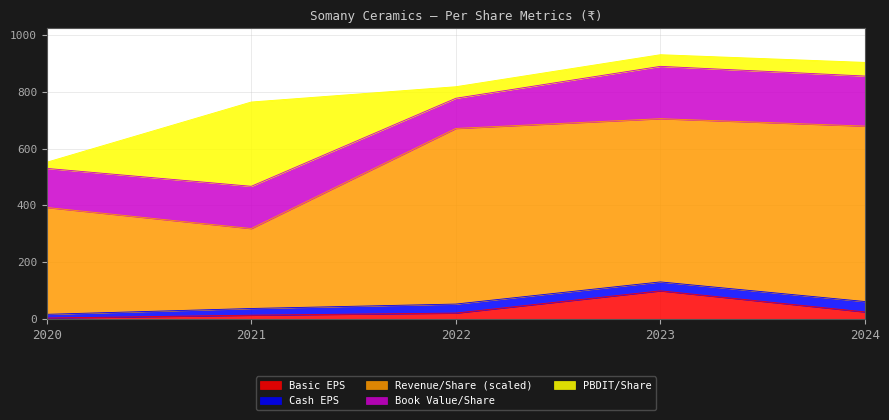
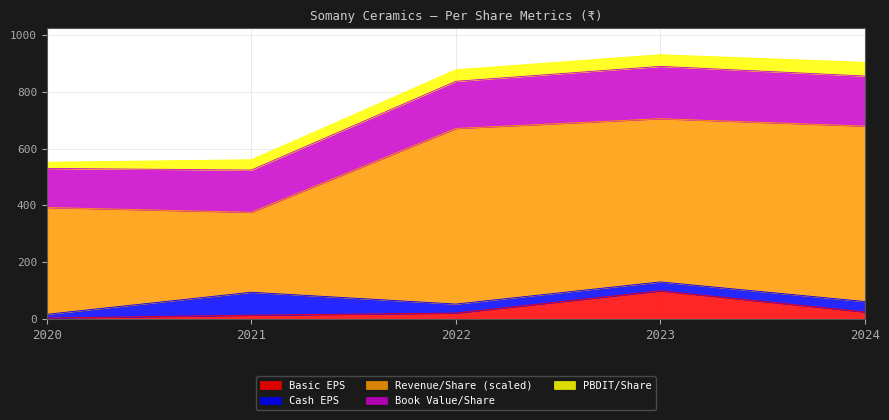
Cash EPS, 2021: 20 -> 80
PBDIT/Share, 2021: 300 -> 40
Book Value/Share, 2022: 110 -> 170
